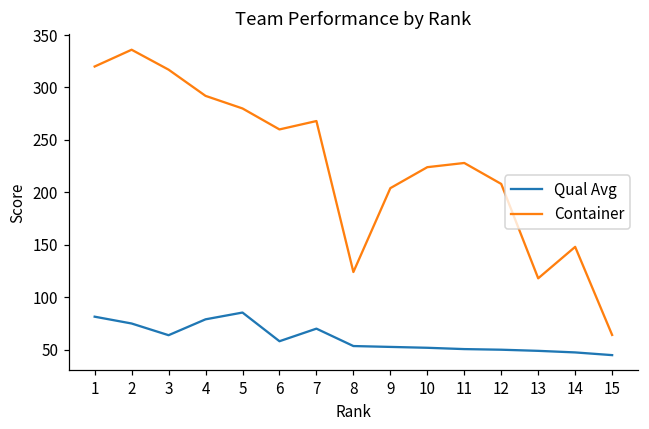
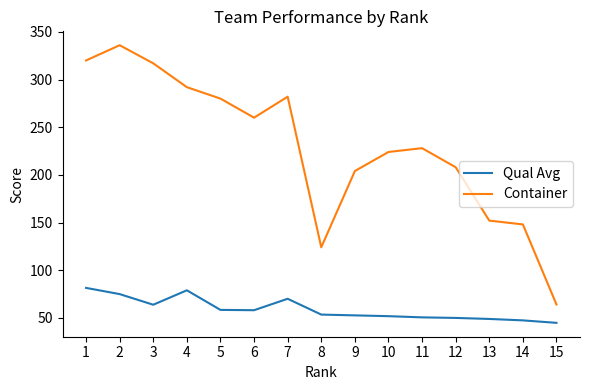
Qual Avg, 5: 90 -> 60
Container, 7: 270 -> 280
Container, 13: 120 -> 150
